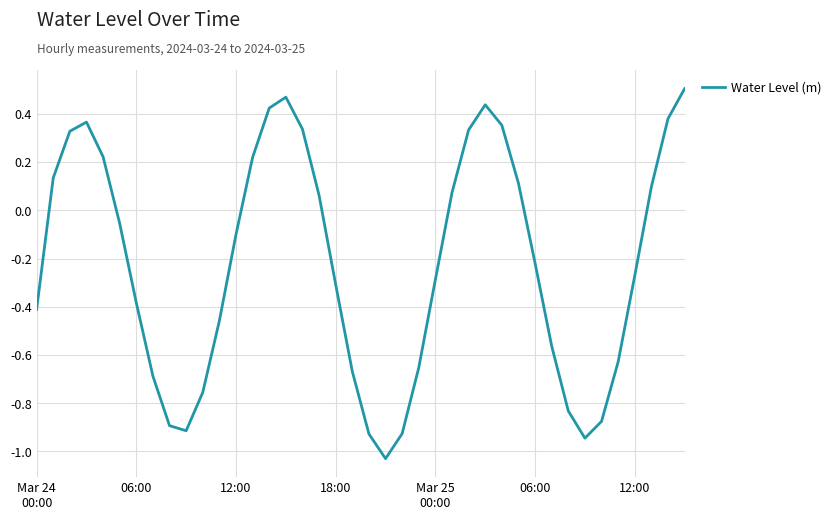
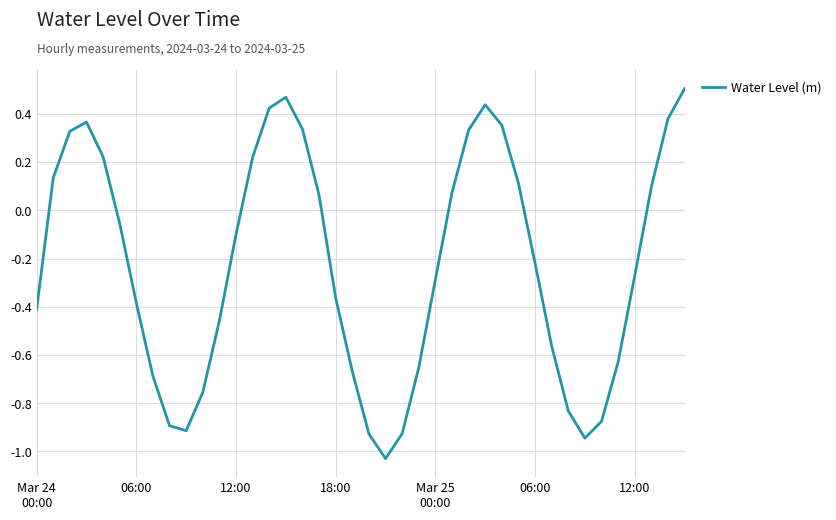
18:00: -0.31 -> -0.36
